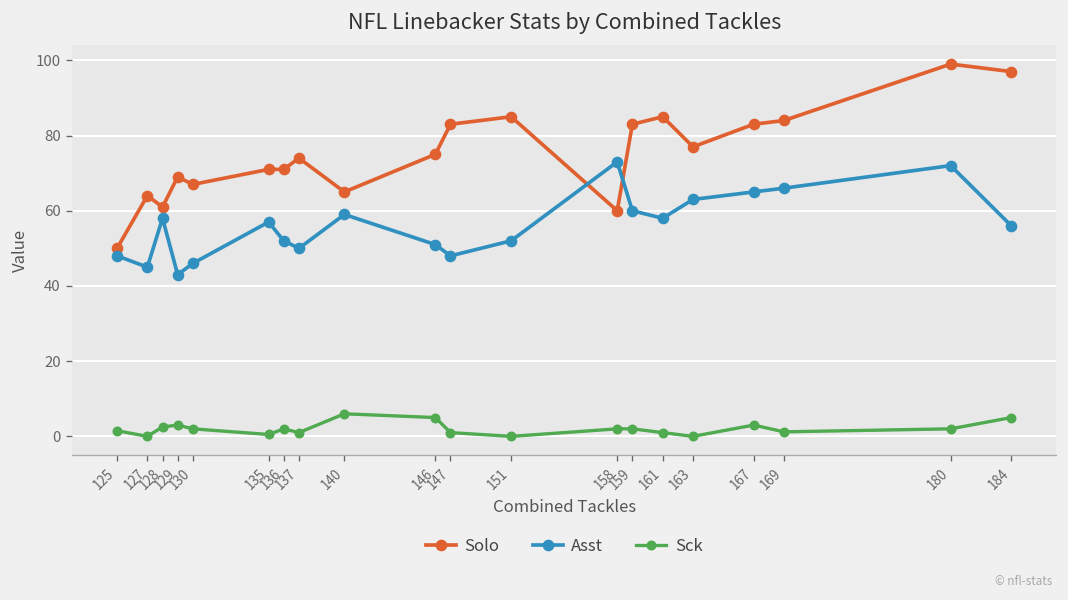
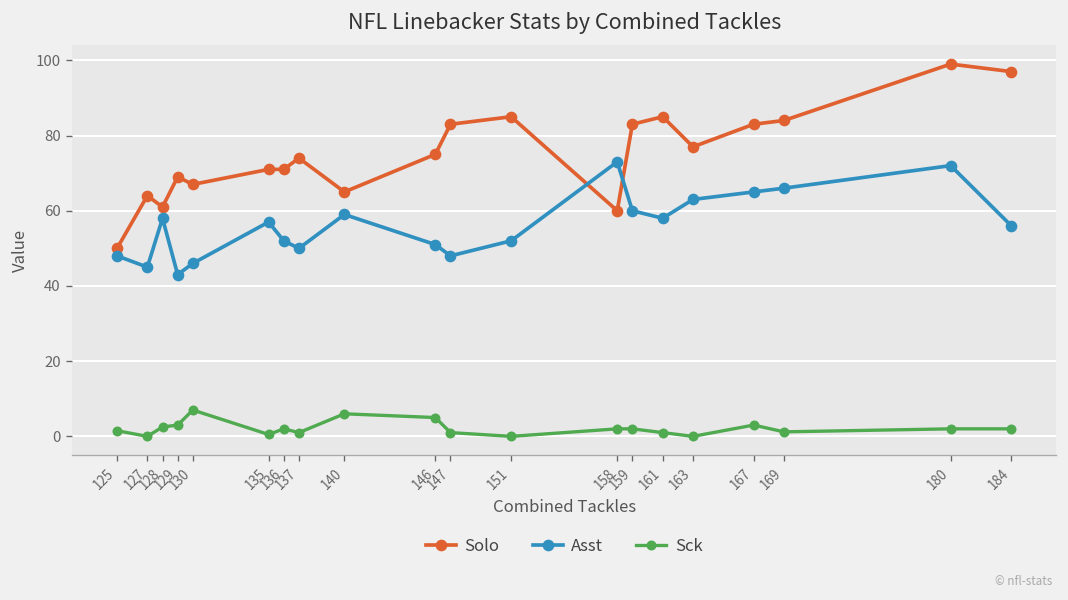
Sck, 130: 2 -> 7
Sck, 184: 5 -> 2
